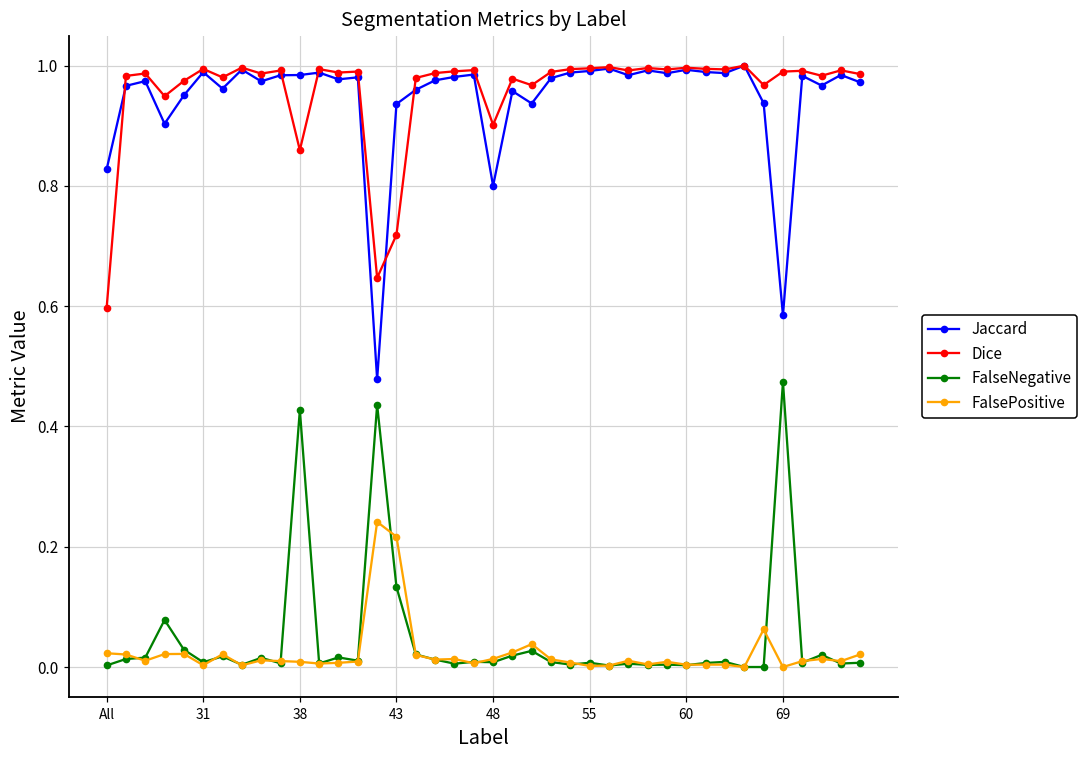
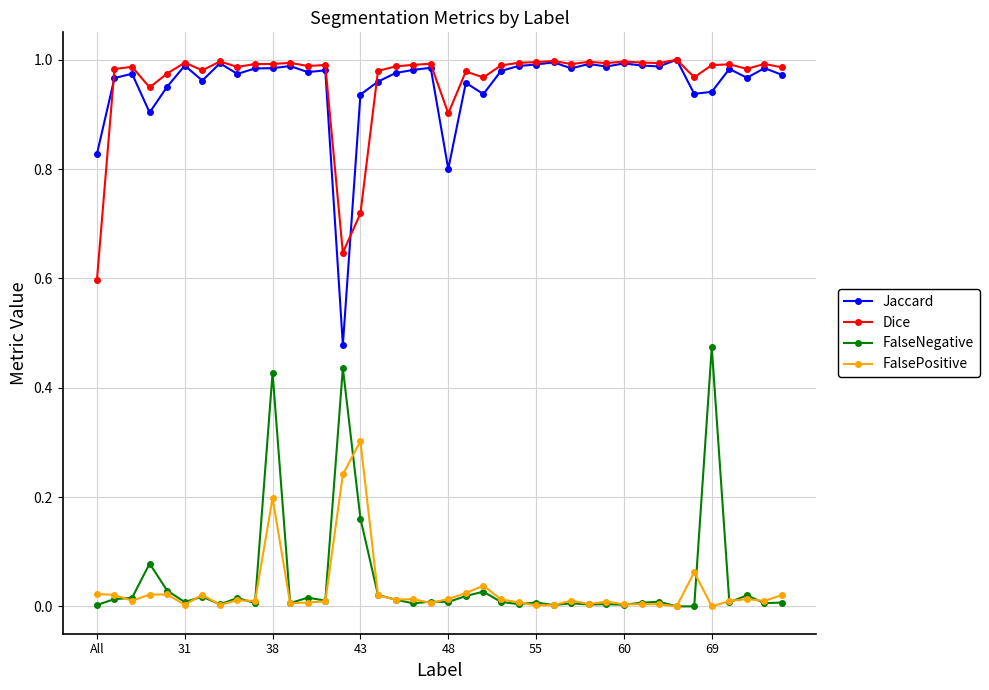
Dice, 38: 0.86 -> 0.99
FalsePositive, 38: 0.01 -> 0.20
FalseNegative, 43: 0.13 -> 0.16
FalsePositive, 43: 0.22 -> 0.30
Jaccard, 69: 0.58 -> 0.94
